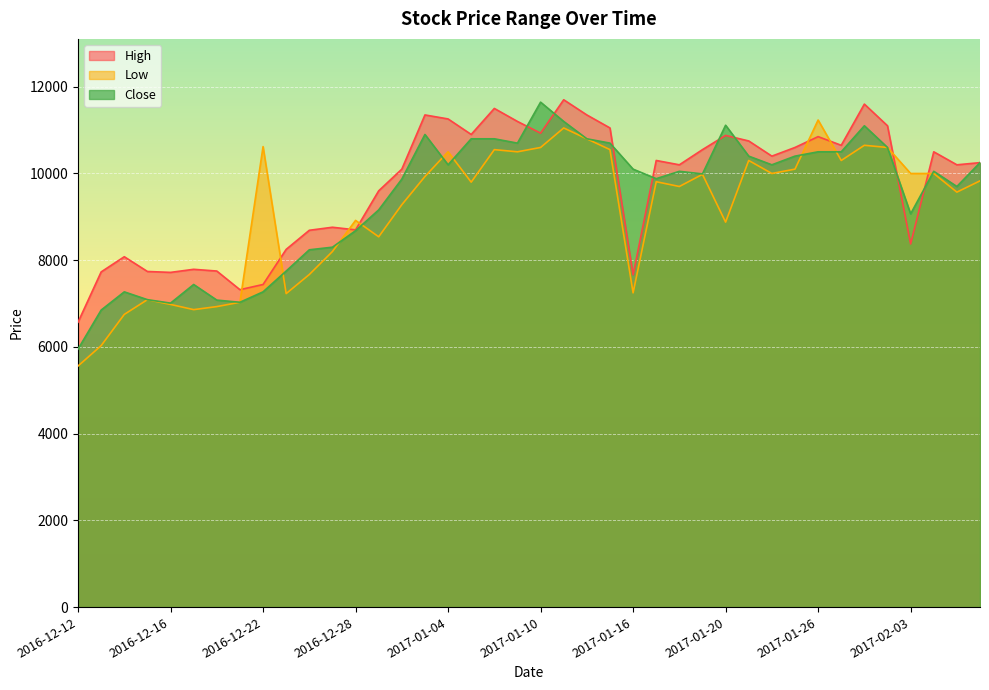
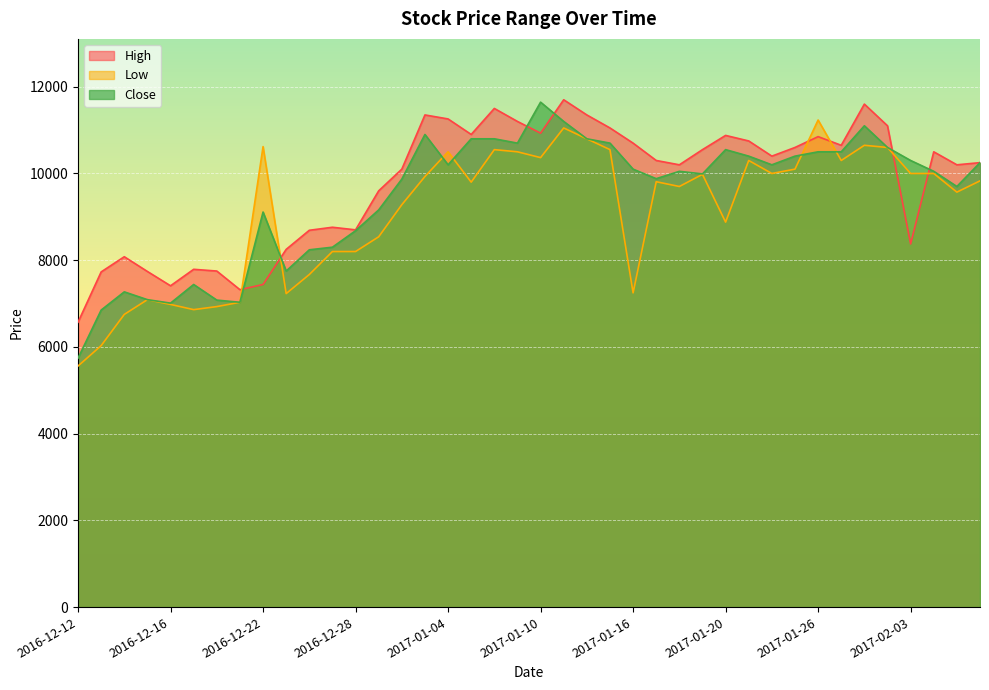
Close, 2016-12-12: 6000 -> 5700
High, 2016-12-16: 7700 -> 7400
Close, 2016-12-22: 7300 -> 9100
Low, 2016-12-28: 8900 -> 8200
Low, 2017-01-10: 10600 -> 10400
High, 2017-01-16: 7700 -> 10700
Close, 2017-01-20: 11100 -> 10600
Close, 2017-02-03: 9100 -> 10300
